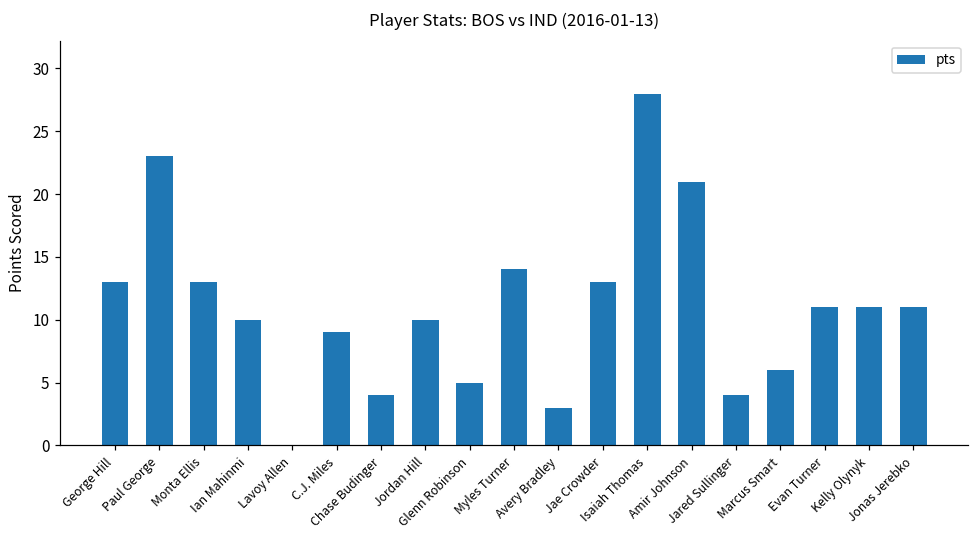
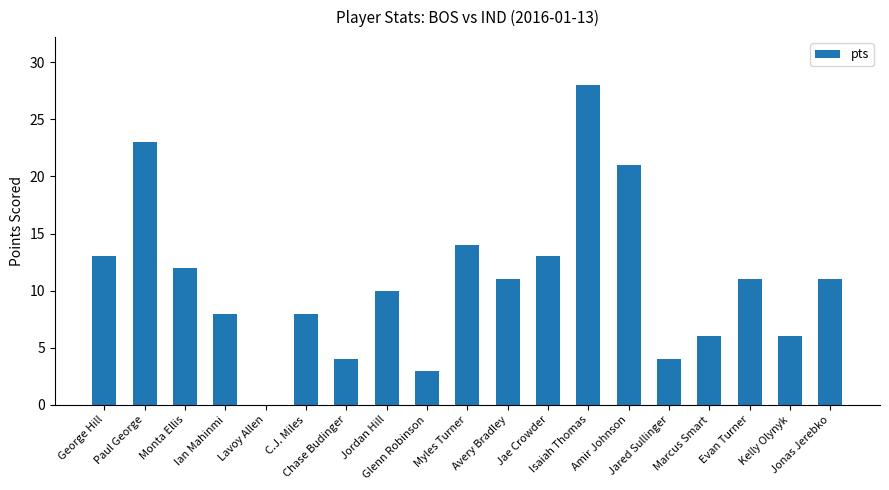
Monta Ellis: 13 -> 12
Ian Mahinmi: 10 -> 8
C.J. Miles: 9 -> 8
Glenn Robinson: 5 -> 3
Avery Bradley: 3 -> 11
Kelly Olynyk: 11 -> 6
